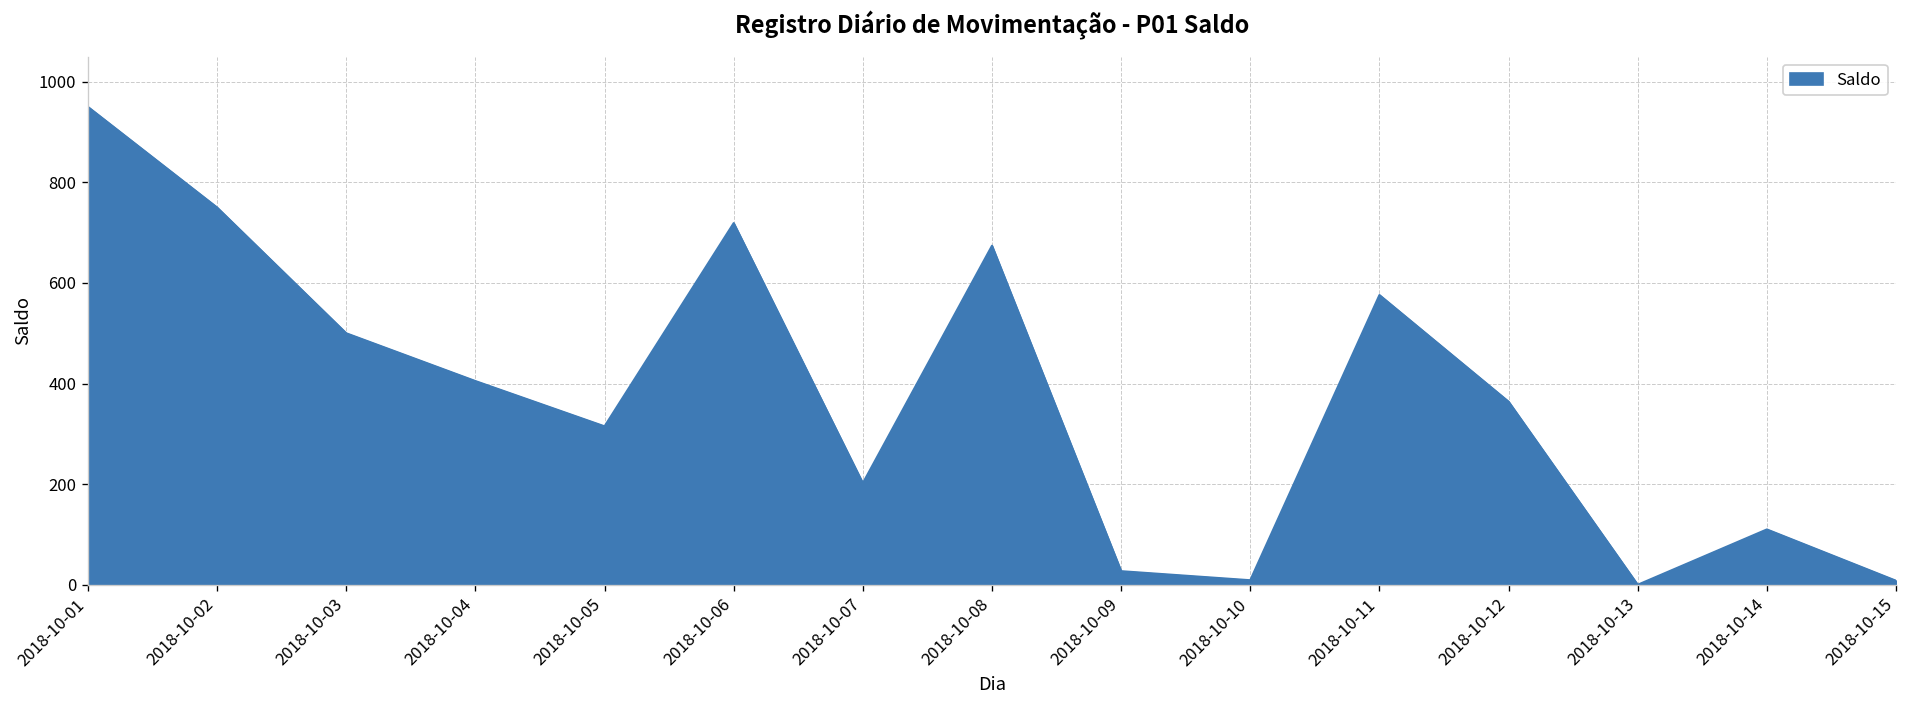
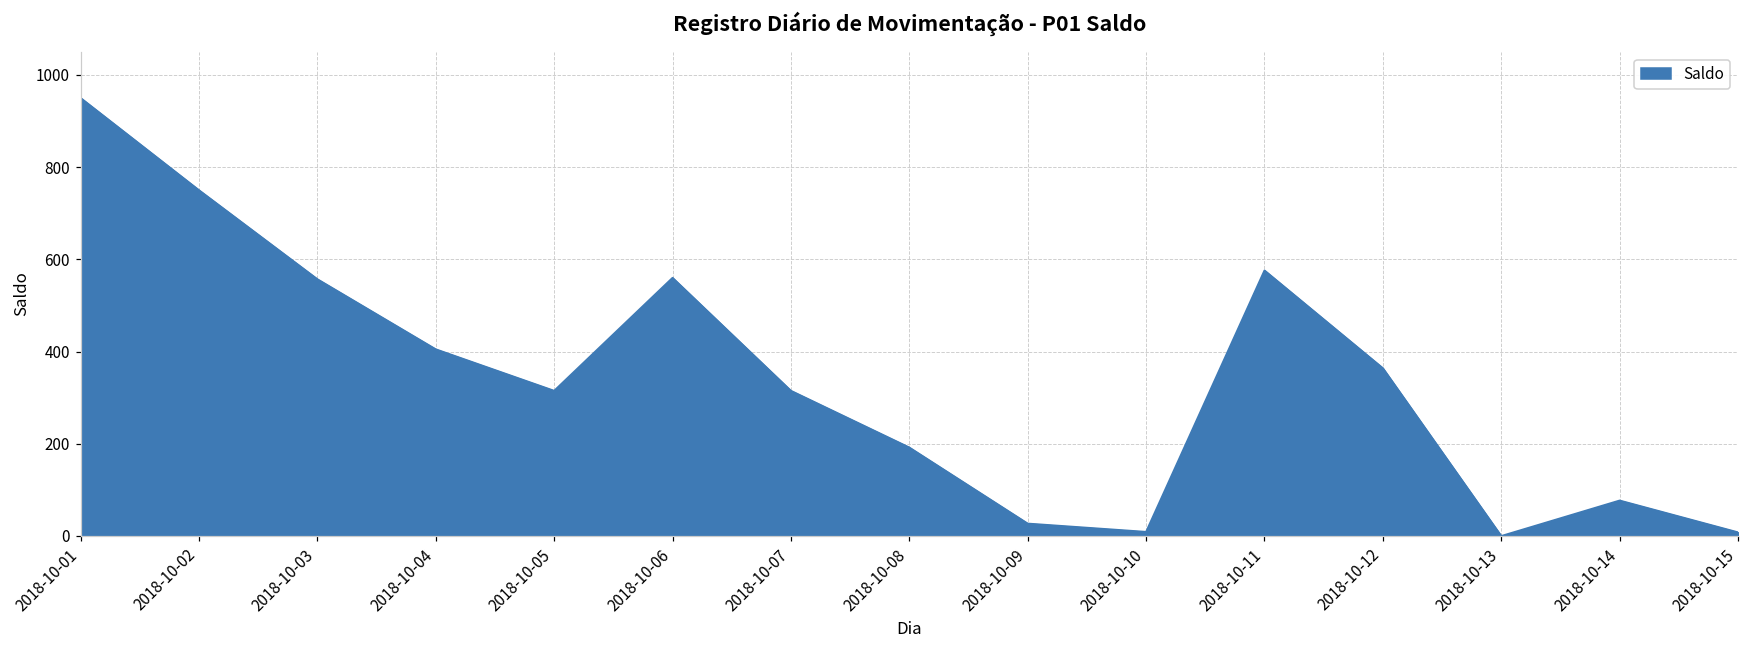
2018-10-03: 500 -> 560
2018-10-06: 720 -> 560
2018-10-07: 200 -> 320
2018-10-08: 670 -> 190
2018-10-14: 110 -> 80
